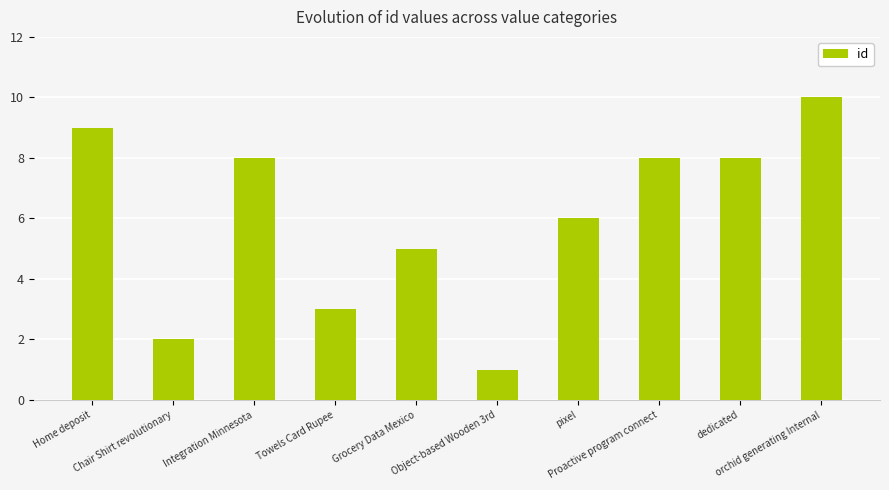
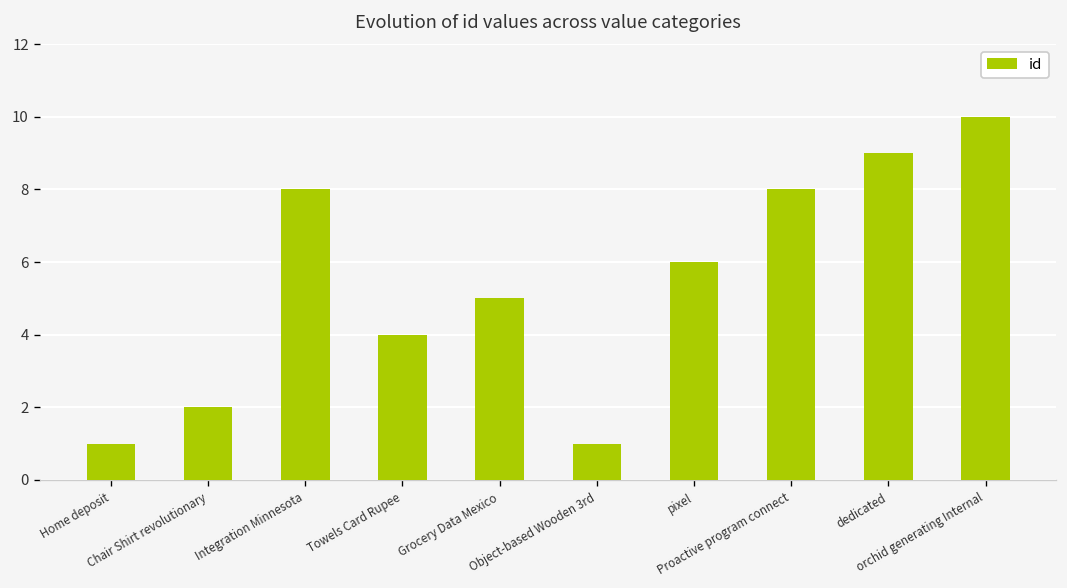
Home deposit: 9 -> 1
Towels Card Rupee: 3 -> 4
dedicated: 8 -> 9
